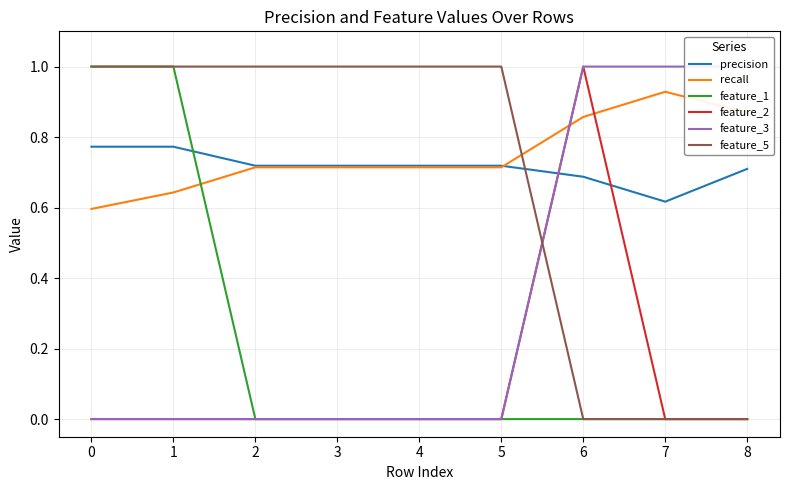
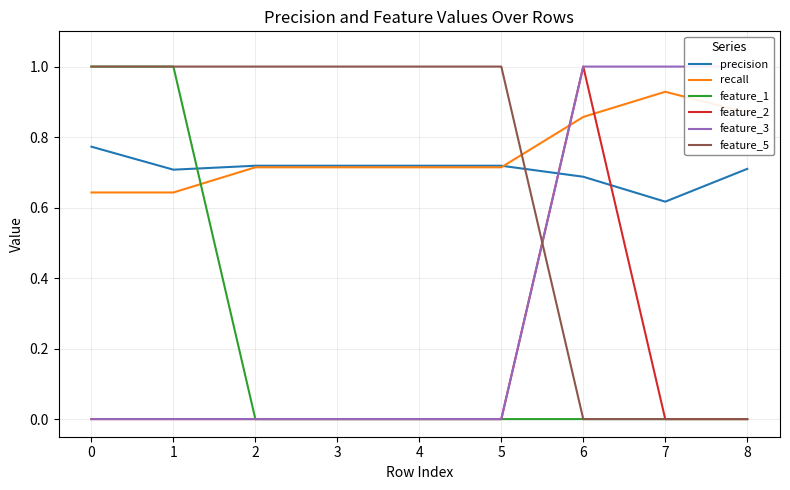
recall, 0: 0.60 -> 0.64
precision, 1: 0.77 -> 0.71
